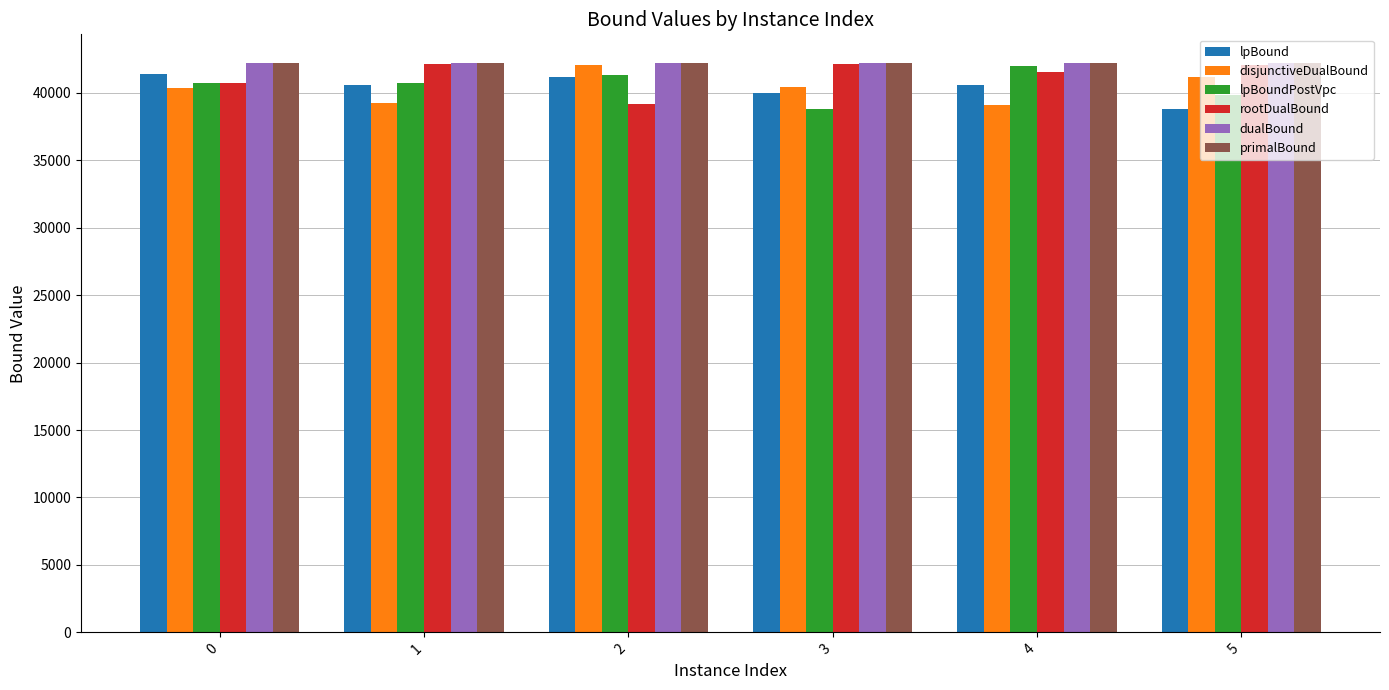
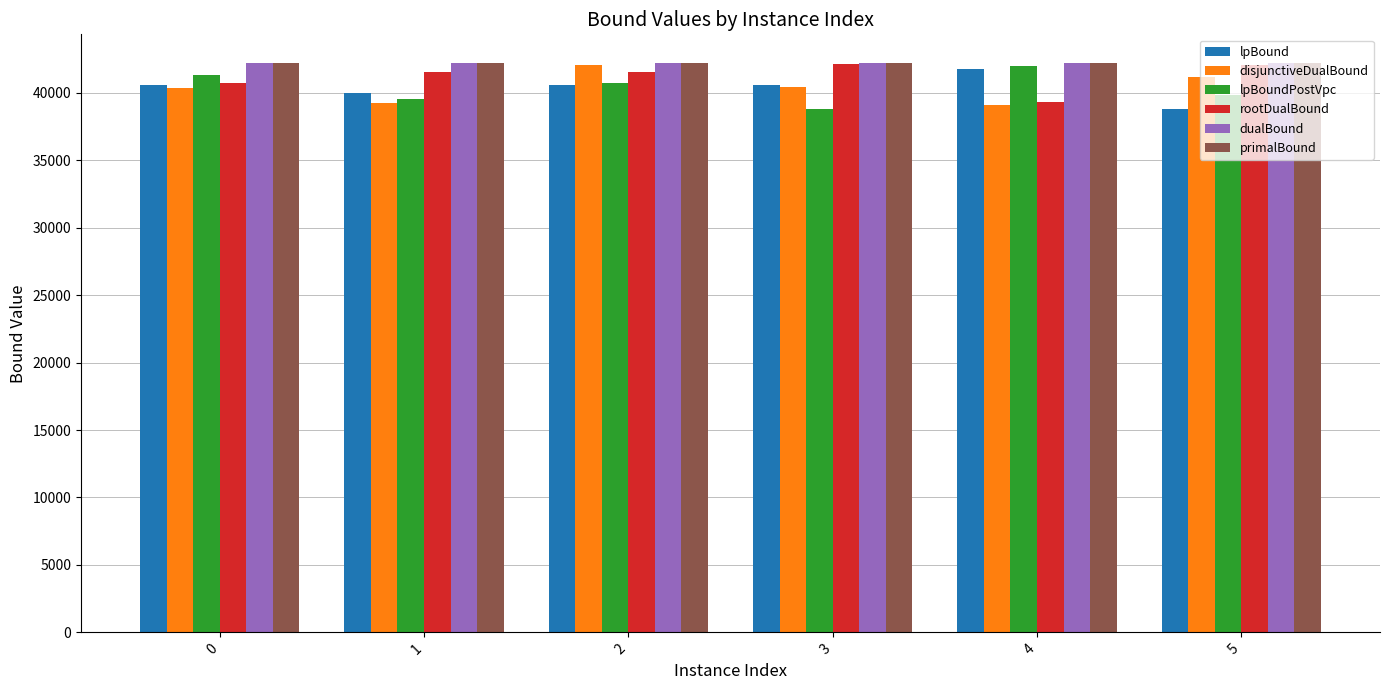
lpBound, 0: 41400 -> 40600
lpBoundPostVpc, 0: 40700 -> 41300
lpBound, 1: 40600 -> 40000
lpBoundPostVpc, 1: 40700 -> 39500
rootDualBound, 1: 42100 -> 41500
lpBound, 2: 41200 -> 40600
lpBoundPostVpc, 2: 41300 -> 40700
rootDualBound, 2: 39200 -> 41500
lpBound, 3: 40000 -> 40600
lpBound, 4: 40600 -> 41800
rootDualBound, 4: 41600 -> 39300
